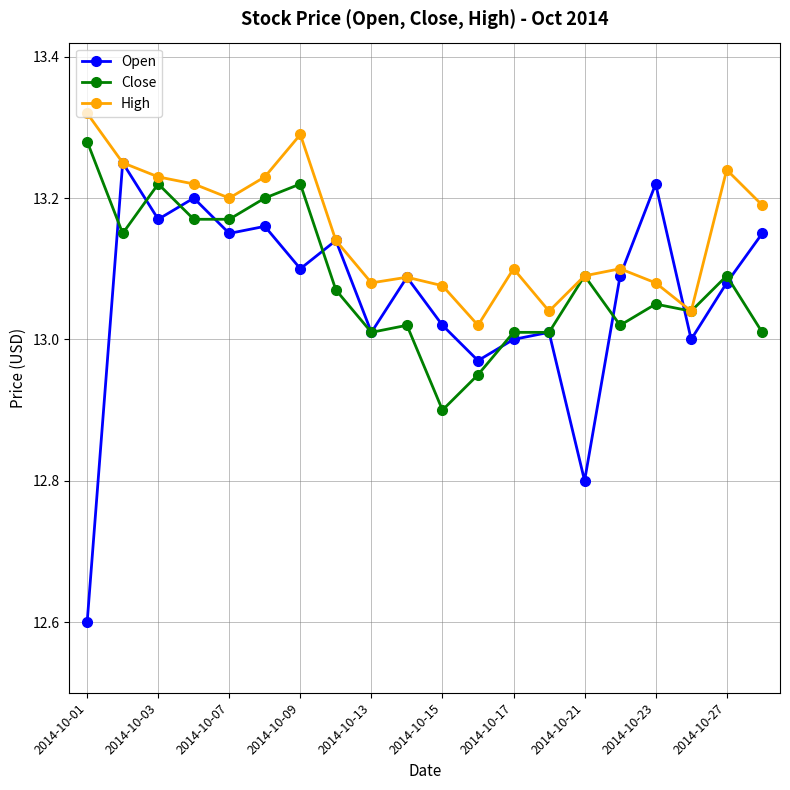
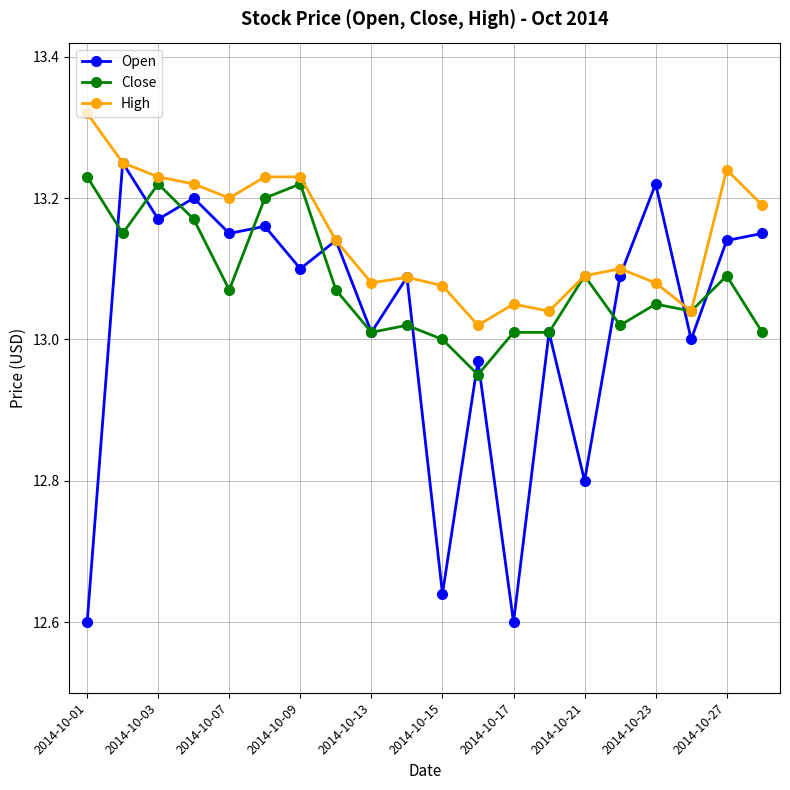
Close, 2014-10-01: 13.28 -> 13.23
Close, 2014-10-07: 13.17 -> 13.07
High, 2014-10-09: 13.29 -> 13.23
Open, 2014-10-15: 13.02 -> 12.64
Close, 2014-10-15: 12.9 -> 13.0
Open, 2014-10-17: 13.0 -> 12.6
High, 2014-10-17: 13.10 -> 13.05
Open, 2014-10-27: 13.08 -> 13.14
